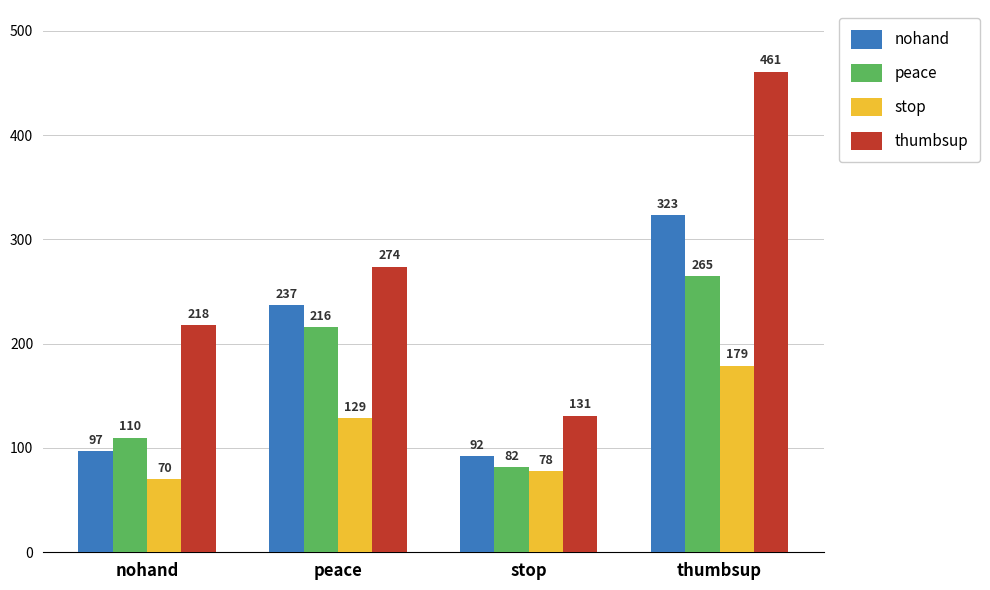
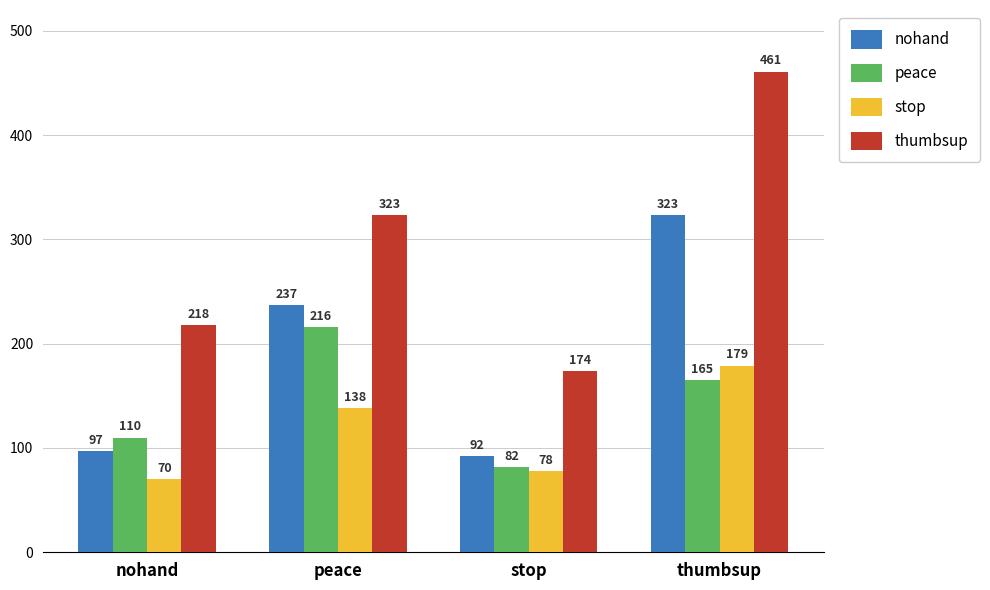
stop, peace: 129 -> 138
thumbsup, peace: 274 -> 323
thumbsup, stop: 131 -> 174
peace, thumbsup: 265 -> 165
